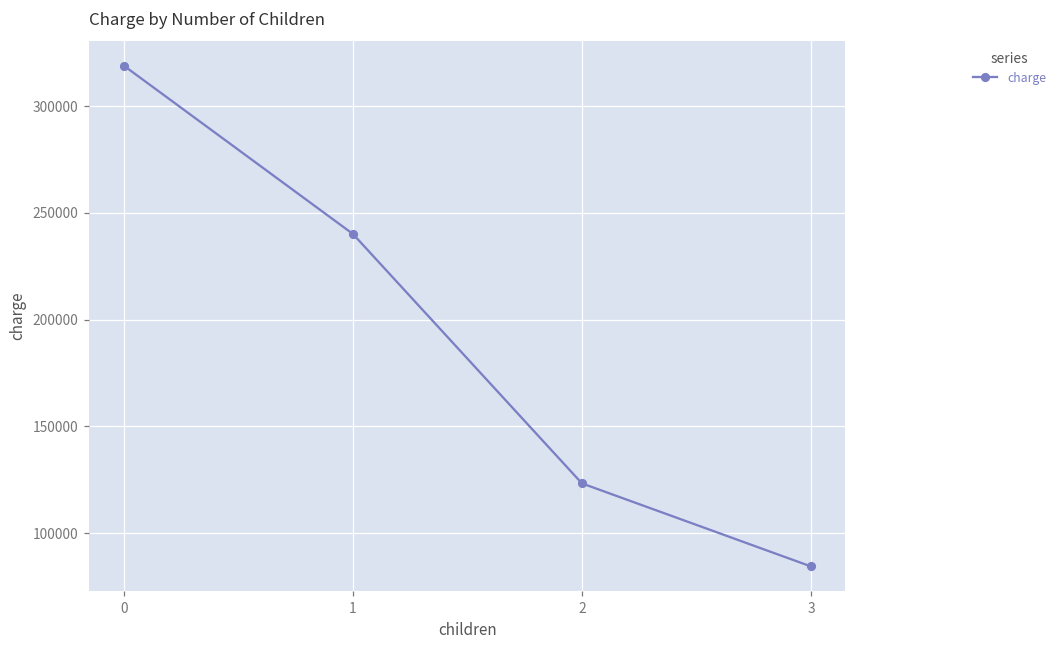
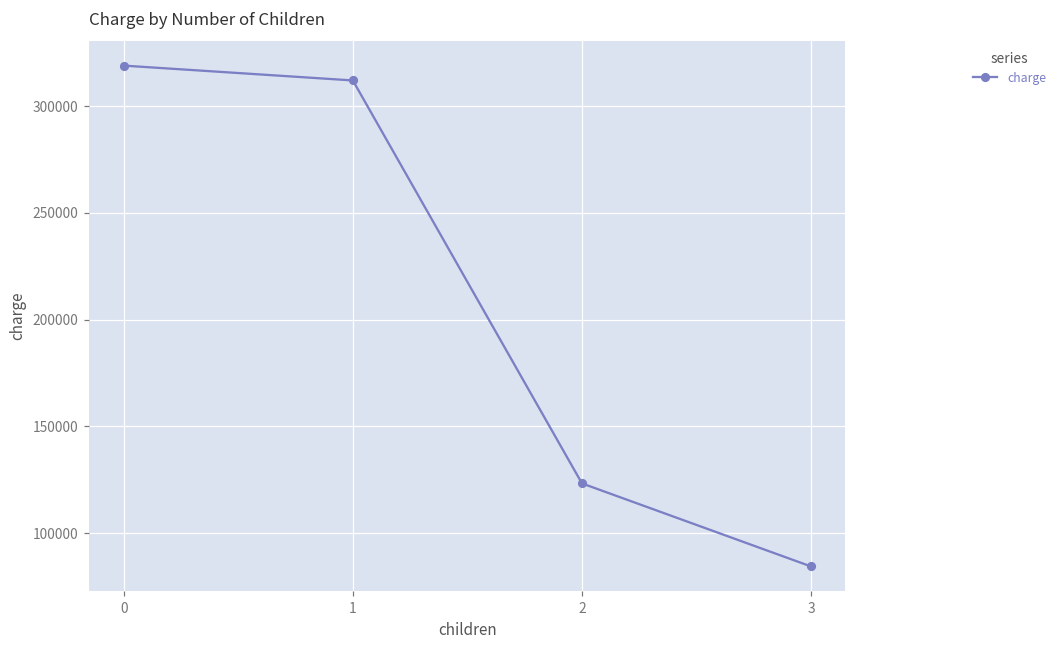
1: 240000 -> 312000
